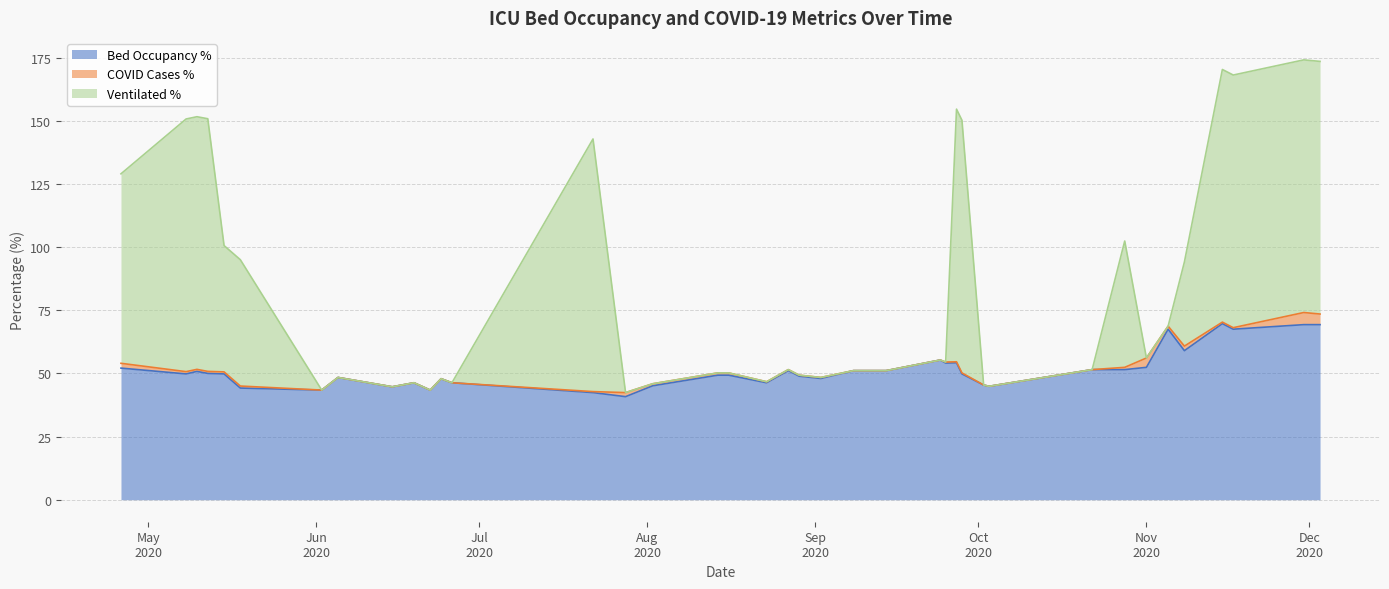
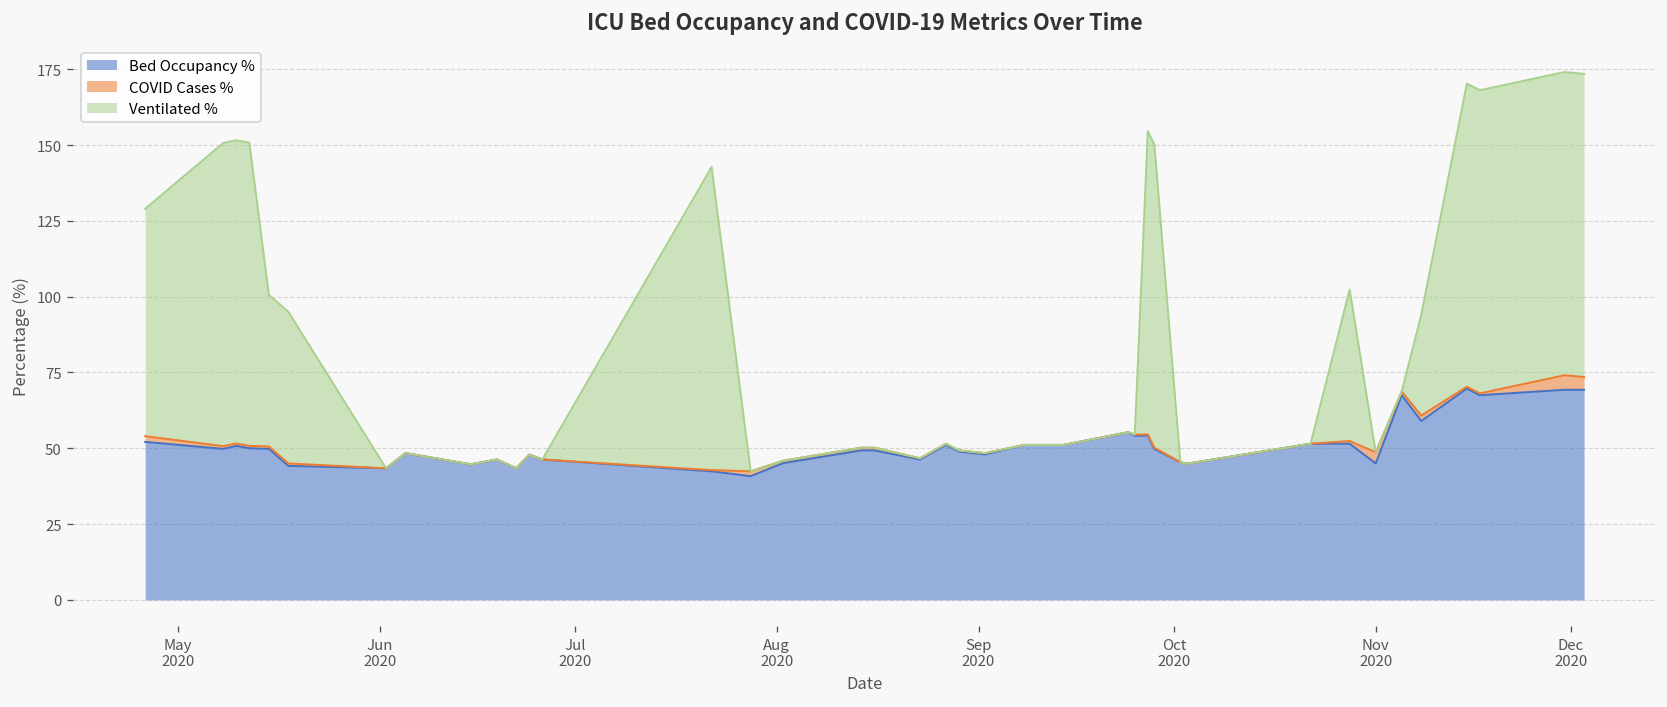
Bed Occupancy %, Nov 2020: 52 -> 45
